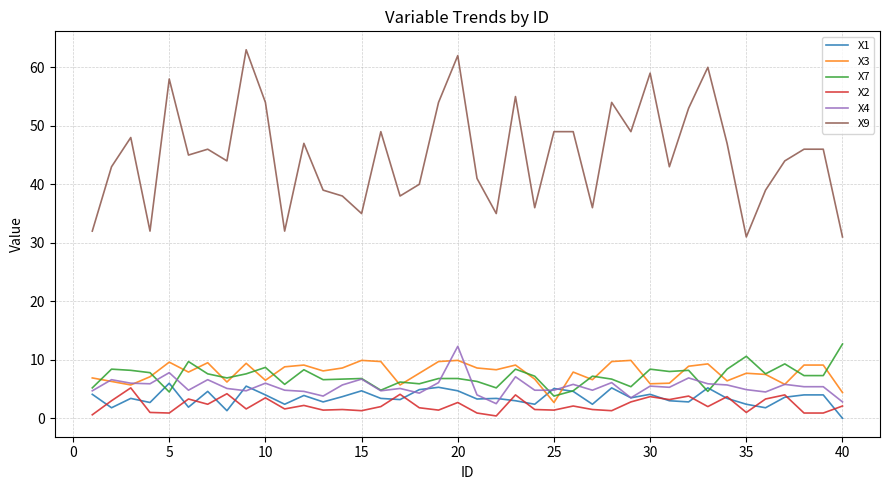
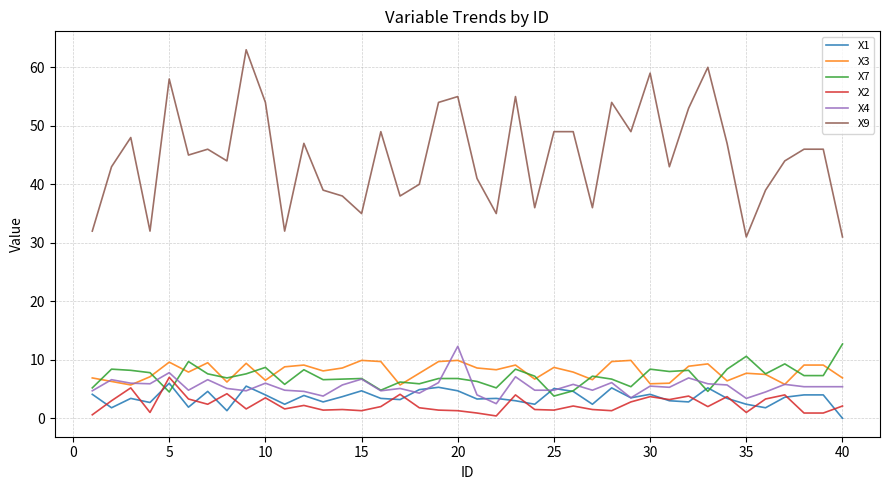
X2, 5: 1 -> 7
X2, 20: 3 -> 1
X9, 20: 62 -> 55
X3, 25: 3 -> 9
X4, 35: 5 -> 3
X3, 40: 4 -> 7
X4, 40: 3 -> 5
